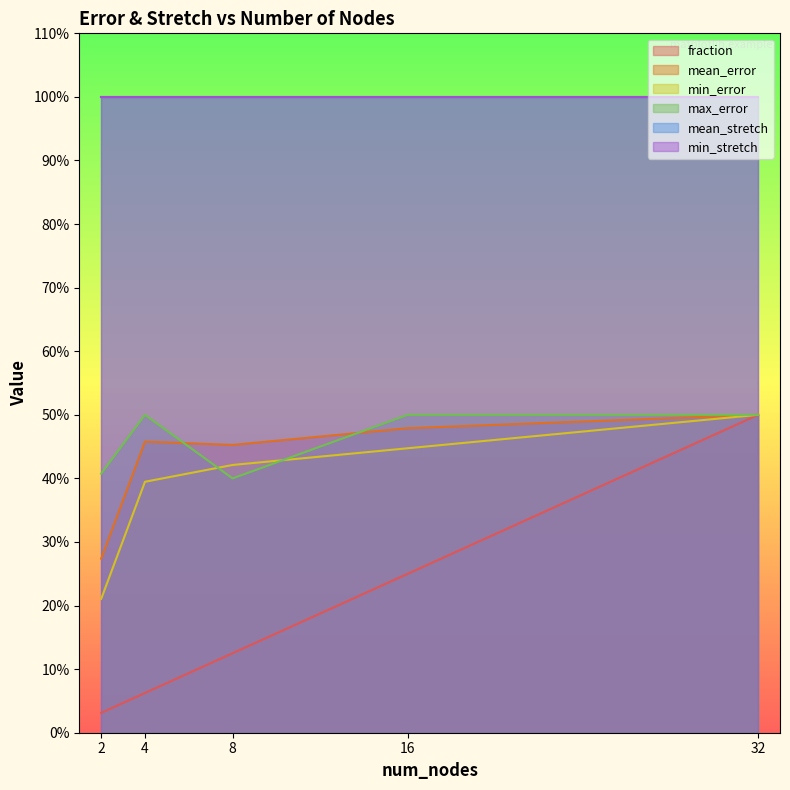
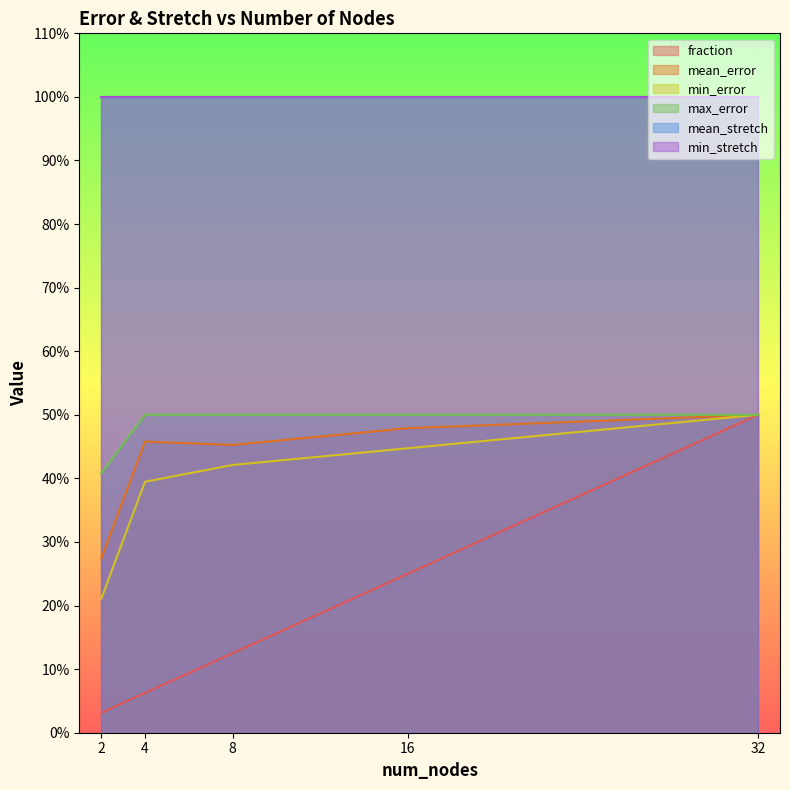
max_error, 8: 40% -> 50%
